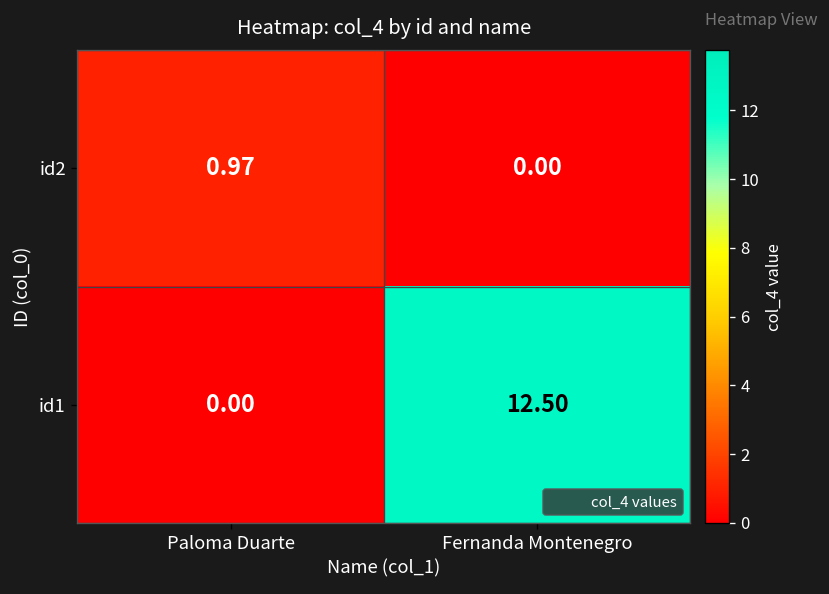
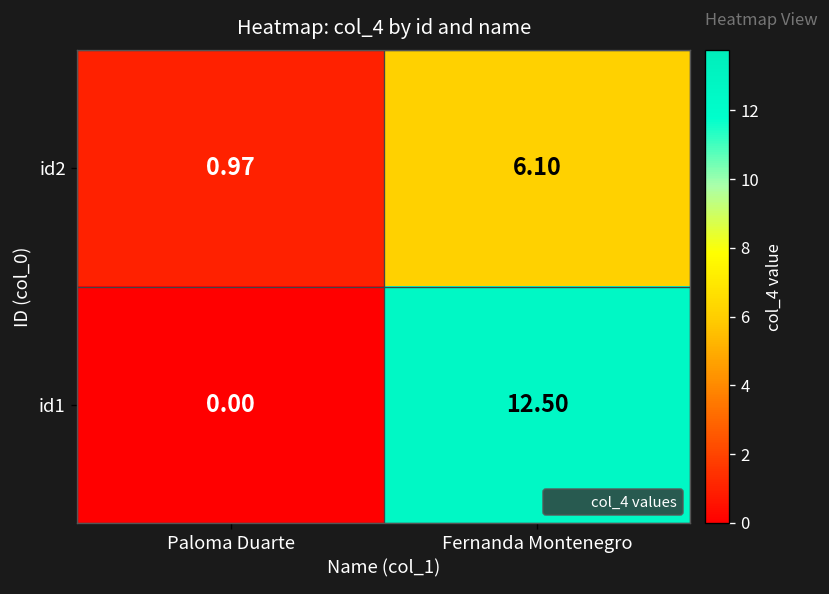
id2, Fernanda Montenegro: 0.00 -> 6.10
